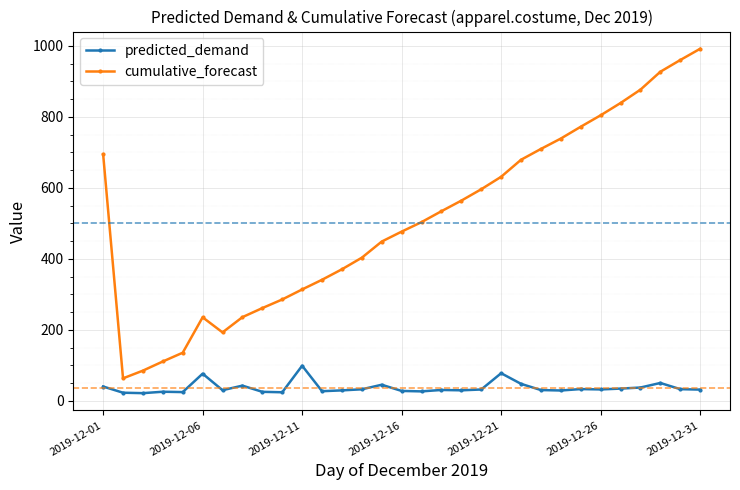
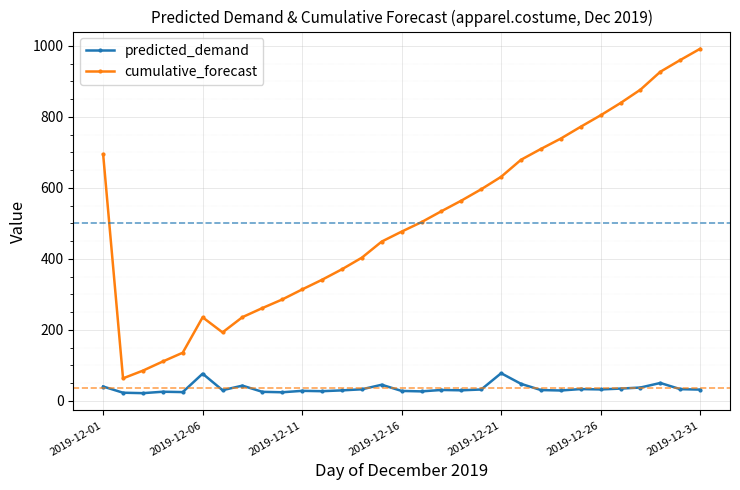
predicted_demand, 2019-12-11: 100 -> 30
